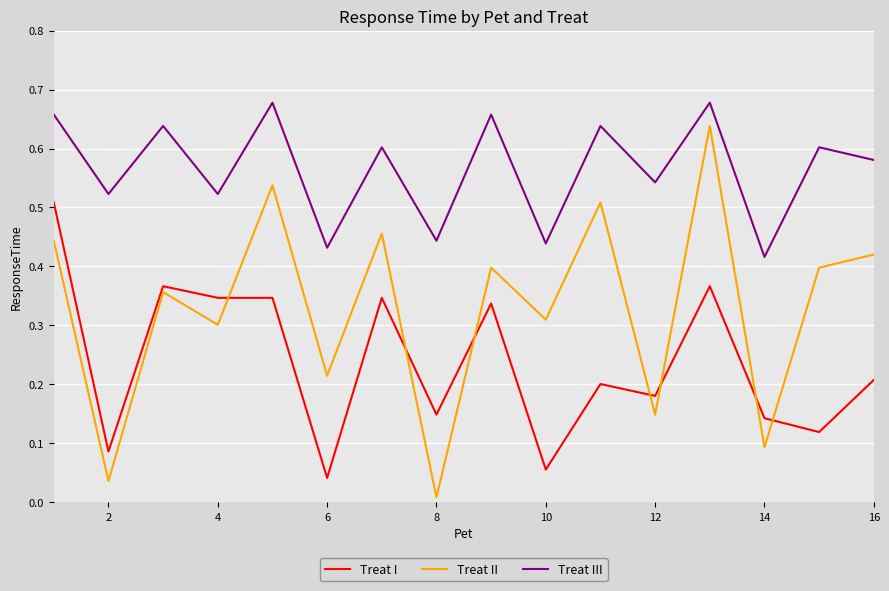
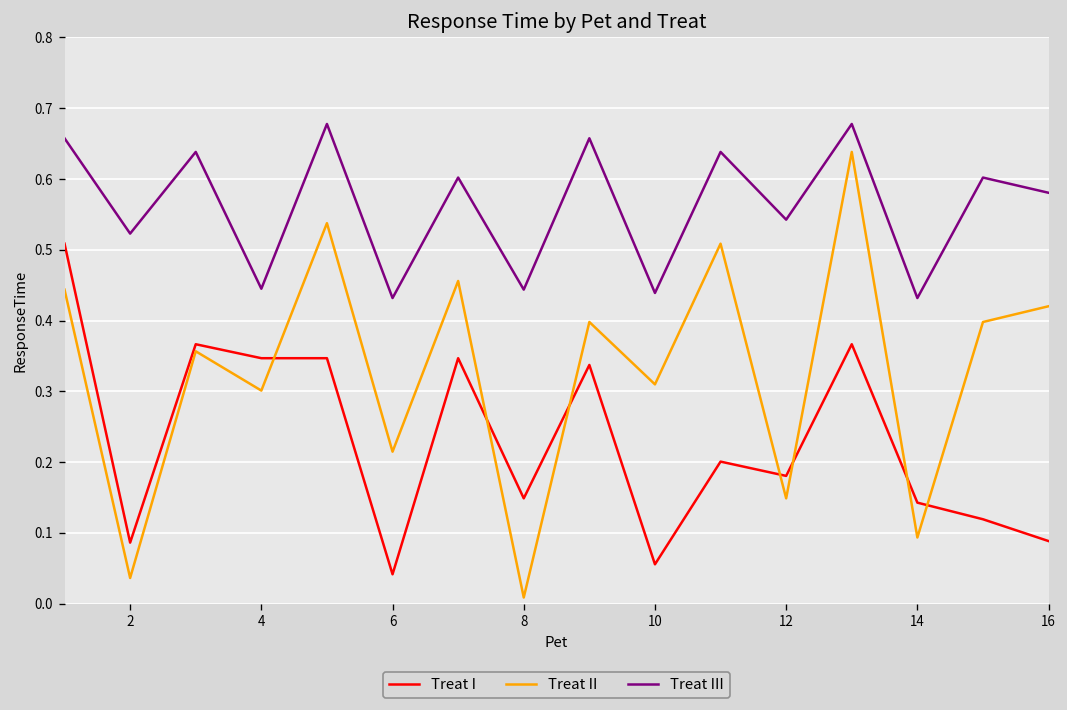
Treat III, 4: 0.52 -> 0.44
Treat III, 14: 0.42 -> 0.43
Treat I, 16: 0.21 -> 0.09
